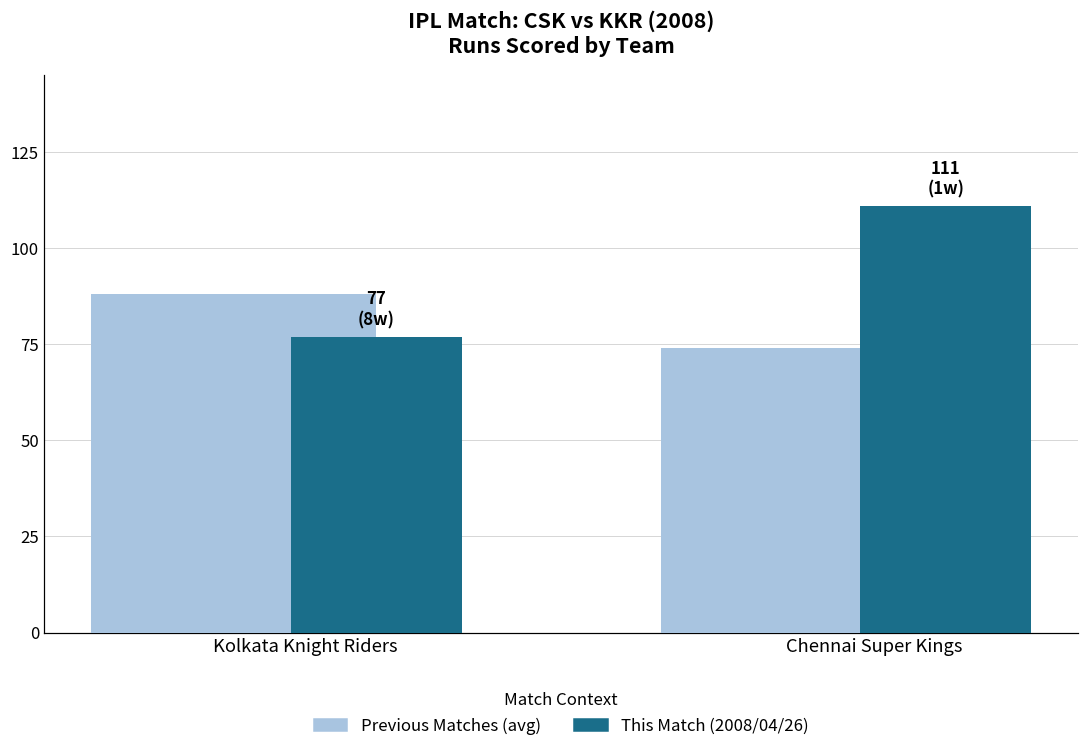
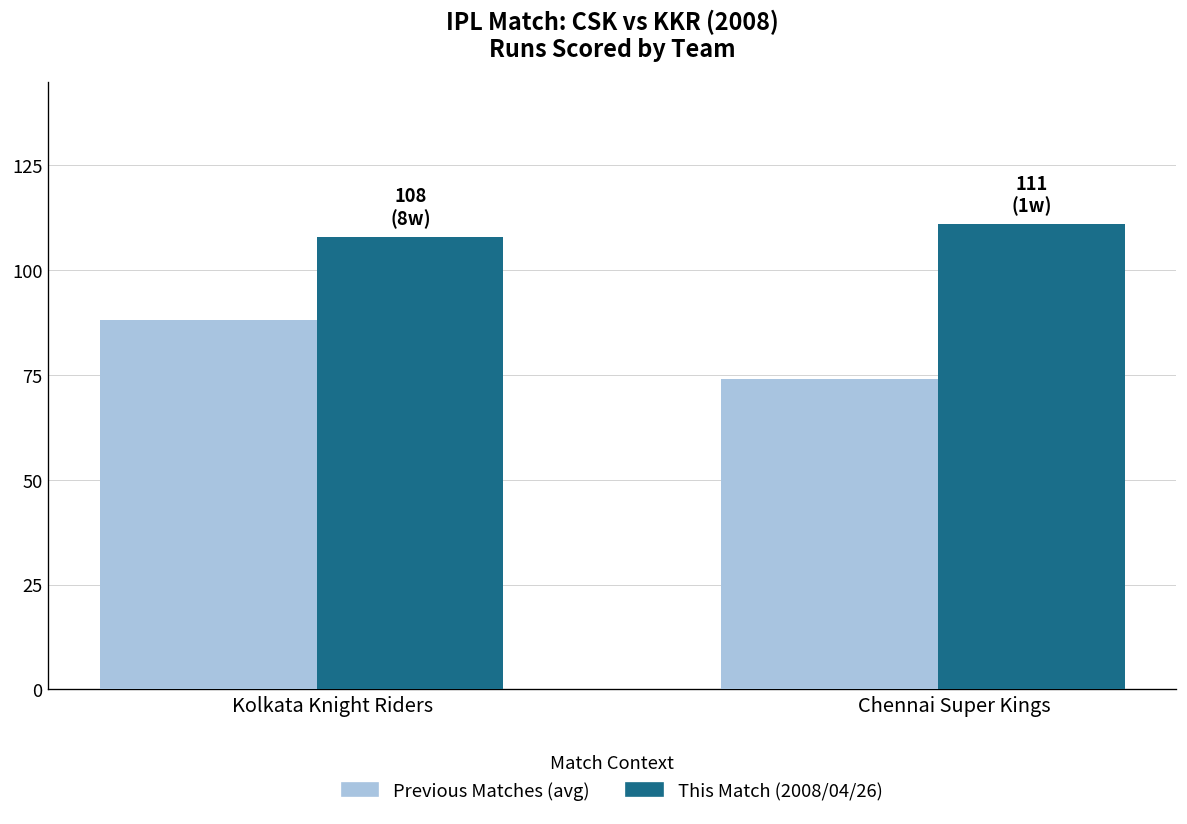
This Match (2008/04/26), Kolkata Knight Riders: 77 -> 108
